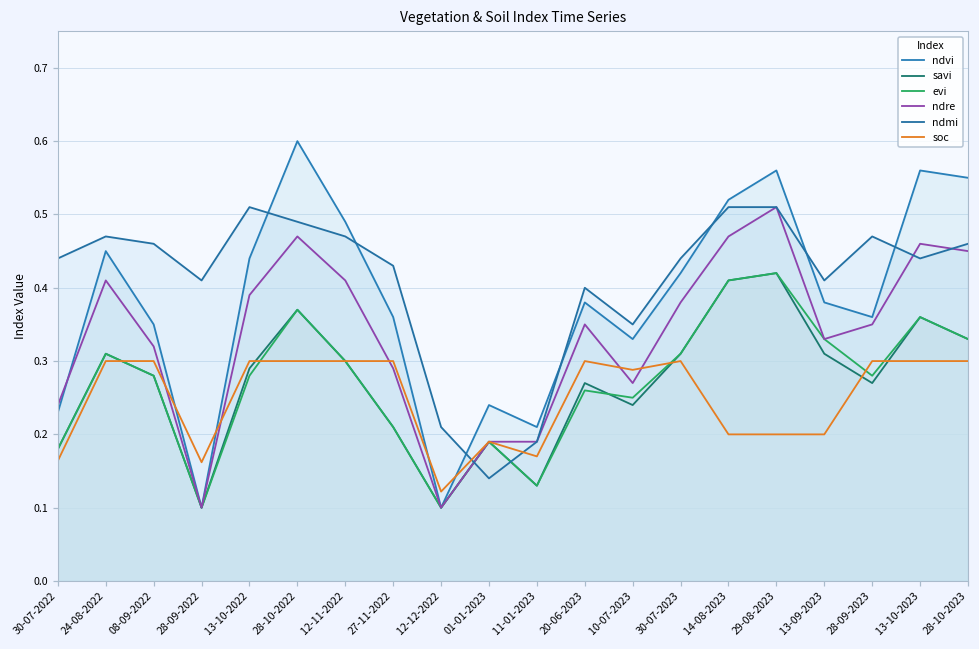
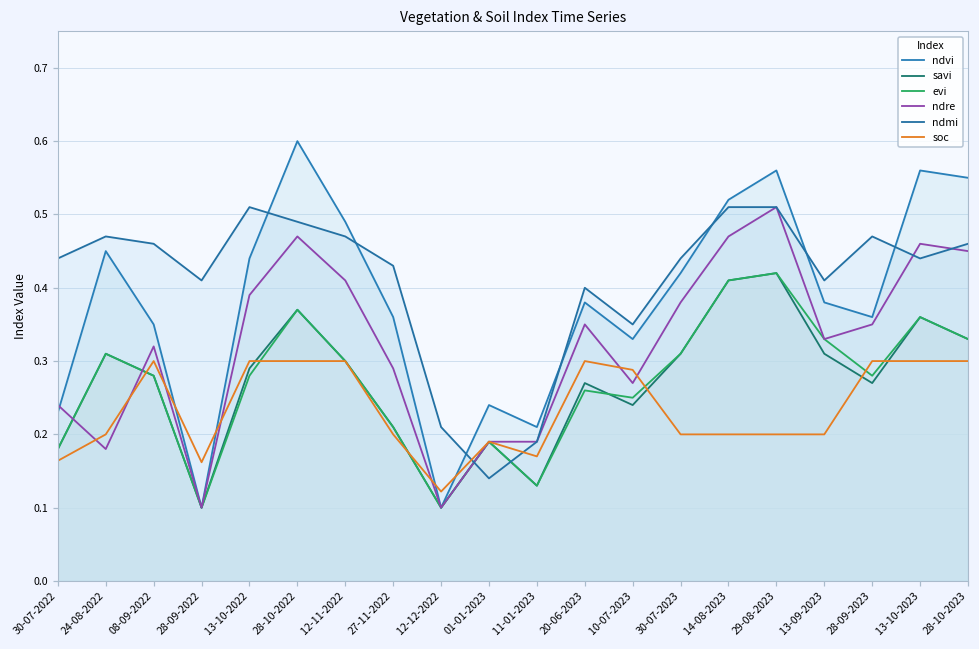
ndre, 24-08-2022: 0.41 -> 0.18
soc, 24-08-2022: 0.3 -> 0.2
soc, 27-11-2022: 0.3 -> 0.2
soc, 30-07-2023: 0.3 -> 0.2
